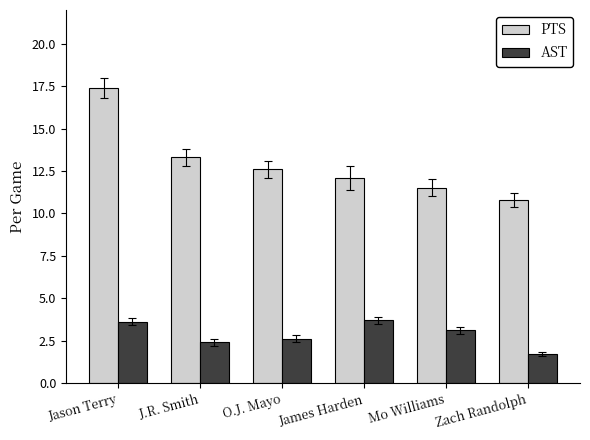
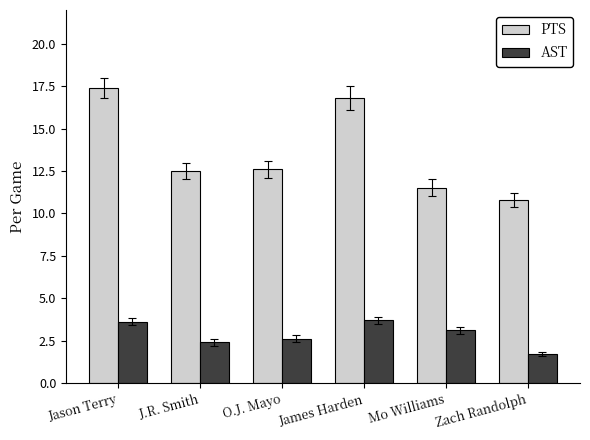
PTS, J.R. Smith: 13.3 -> 12.5
PTS, James Harden: 12.1 -> 16.8
